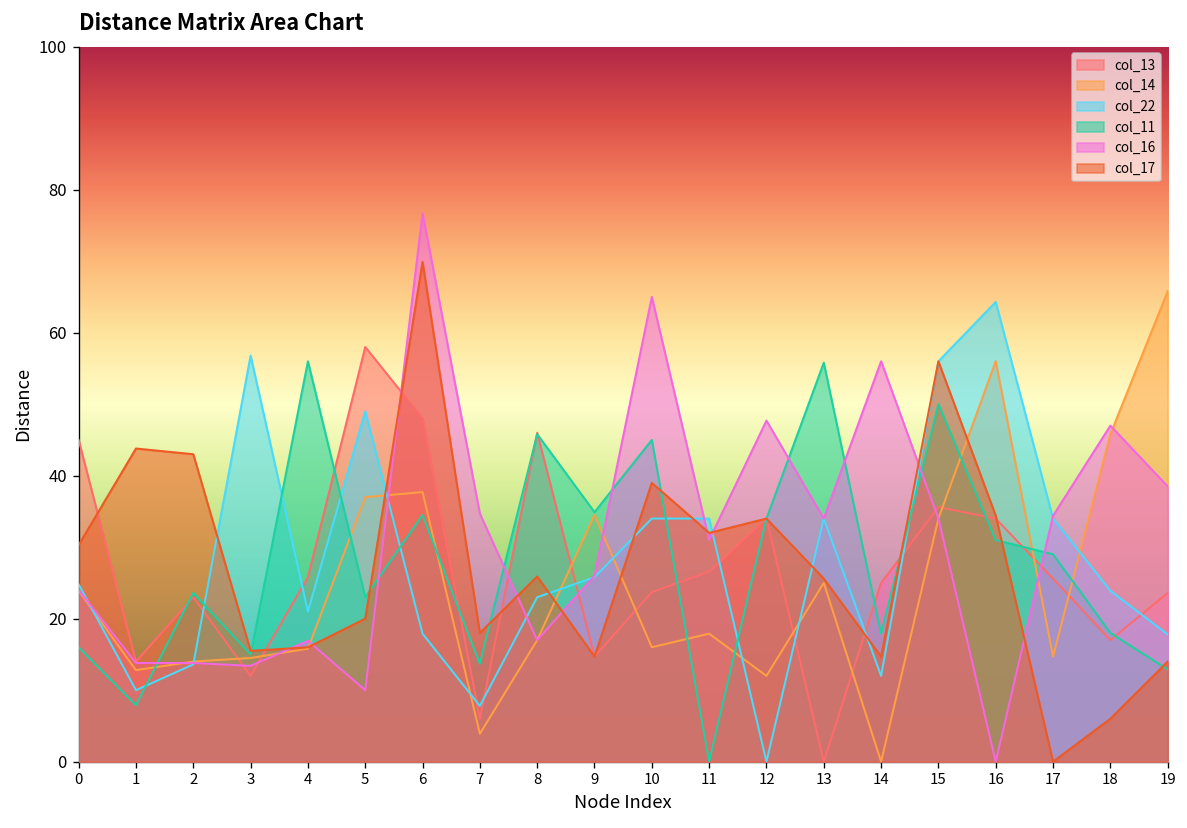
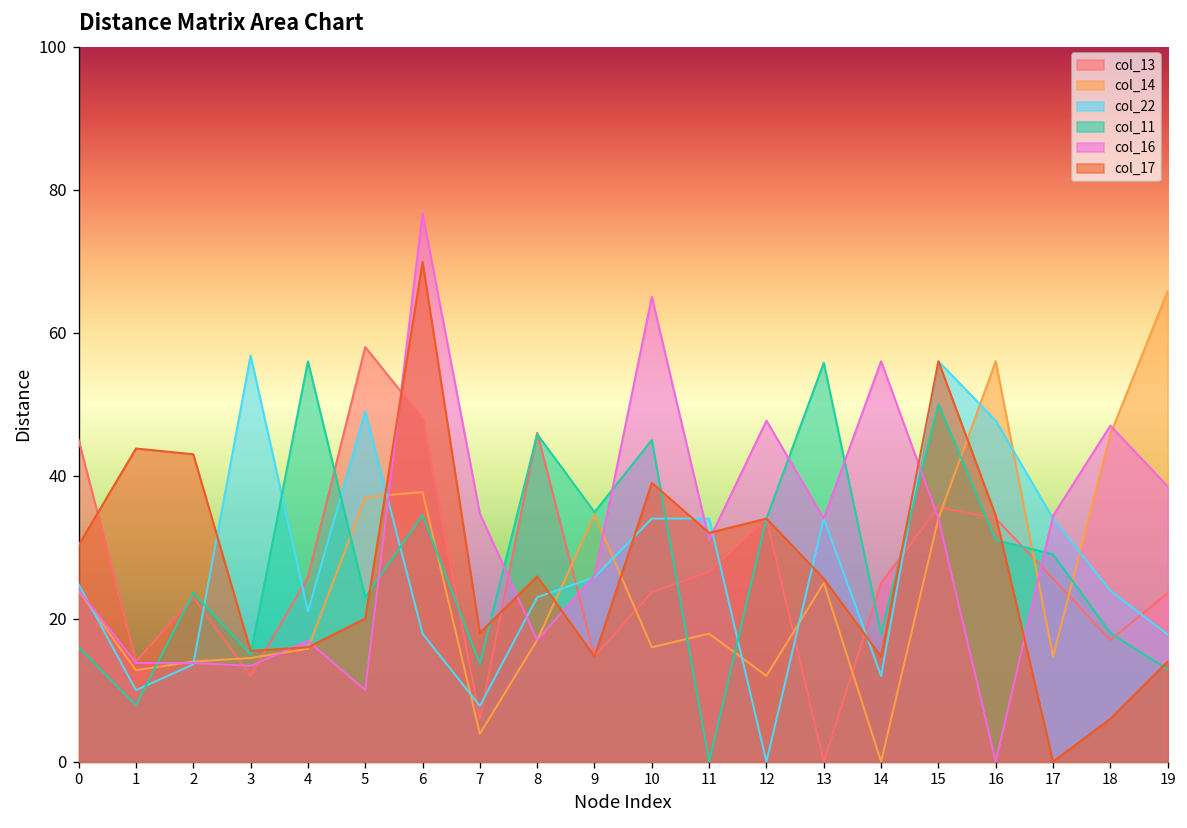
col_22, 16: 64 -> 48
